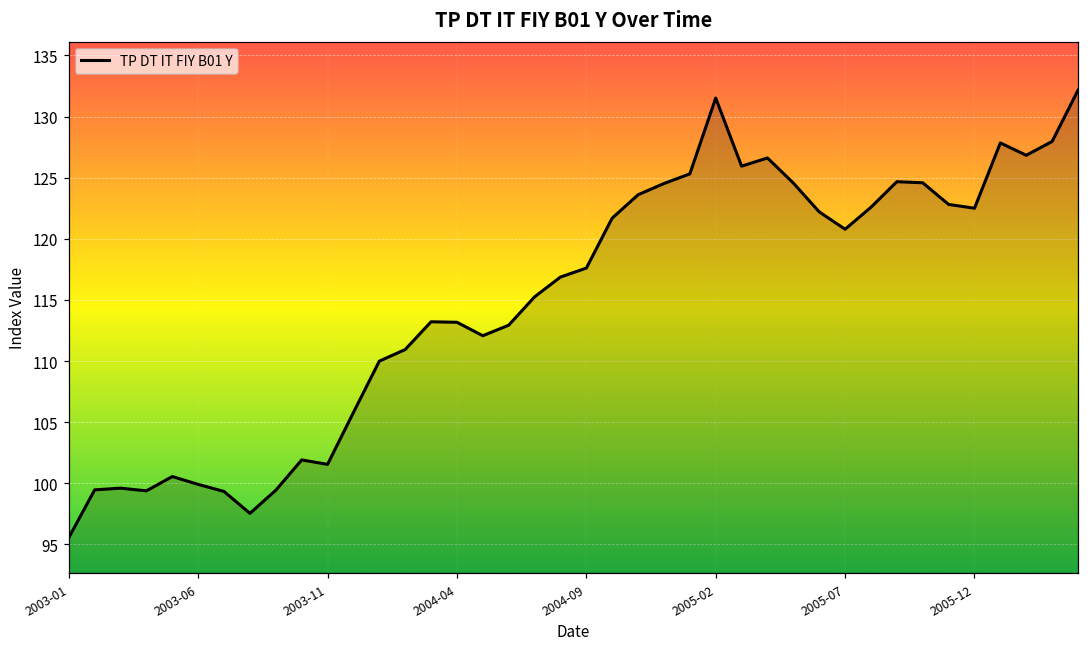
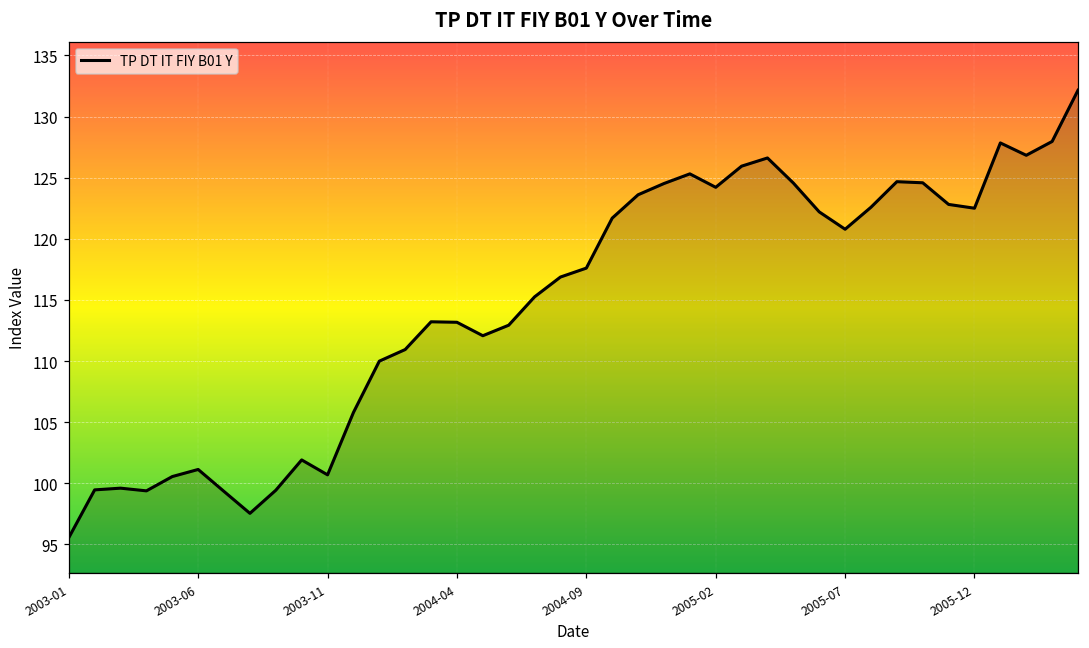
2003-06: 99.9 -> 101.1
2003-11: 101.6 -> 100.7
2005-02: 131.5 -> 124.2
